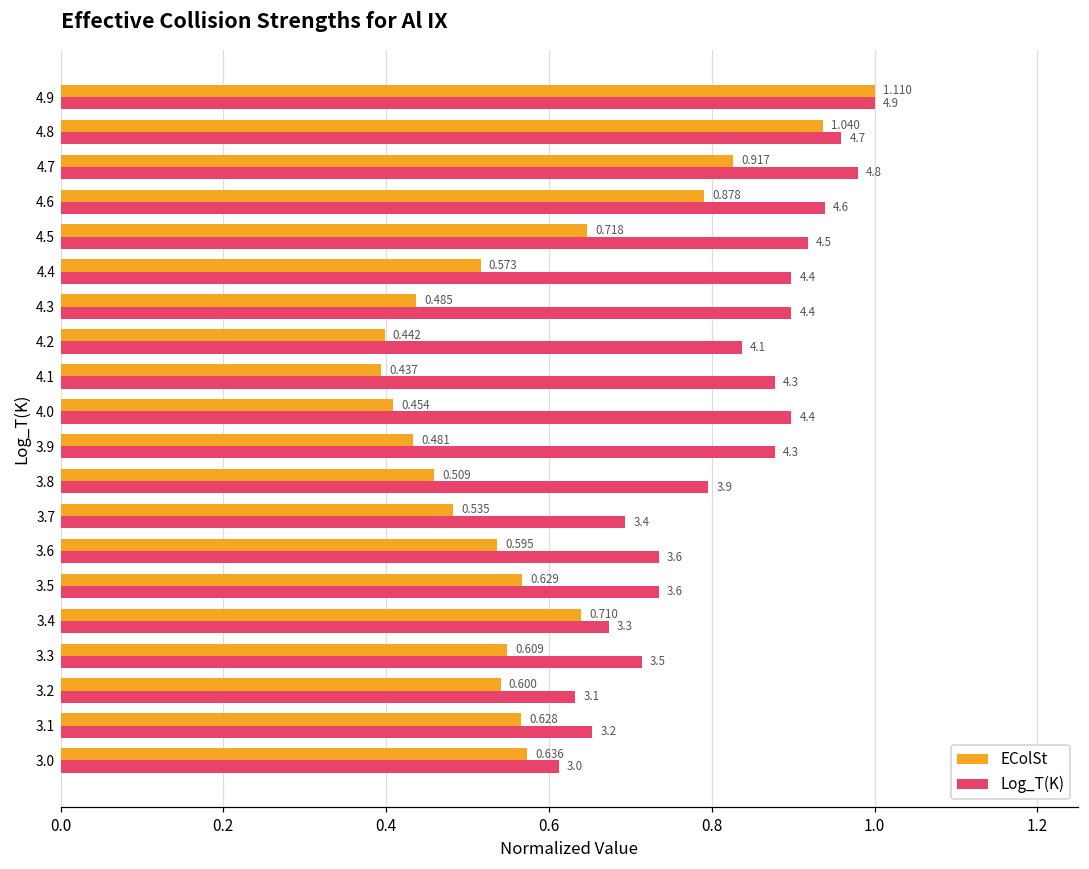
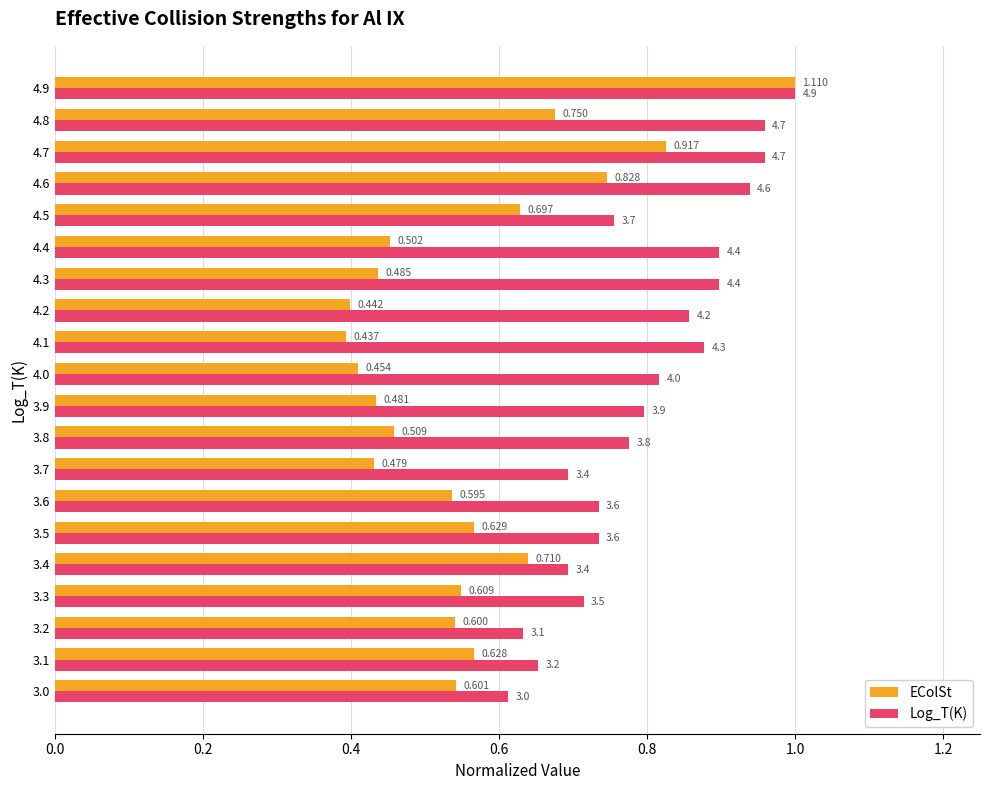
EColSt, 4.8: 1.040 -> 0.750
Log_T(K), 4.7: 4.8 -> 4.7
EColSt, 4.6: 0.878 -> 0.828
EColSt, 4.5: 0.718 -> 0.697
Log_T(K), 4.5: 4.5 -> 3.7
EColSt, 4.4: 0.573 -> 0.502
Log_T(K), 4.2: 4.1 -> 4.2
Log_T(K), 4.0: 4.4 -> 4.0
Log_T(K), 3.9: 4.3 -> 3.9
Log_T(K), 3.8: 3.9 -> 3.8
EColSt, 3.7: 0.535 -> 0.479
Log_T(K), 3.4: 3.3 -> 3.4
EColSt, 3.0: 0.636 -> 0.601
